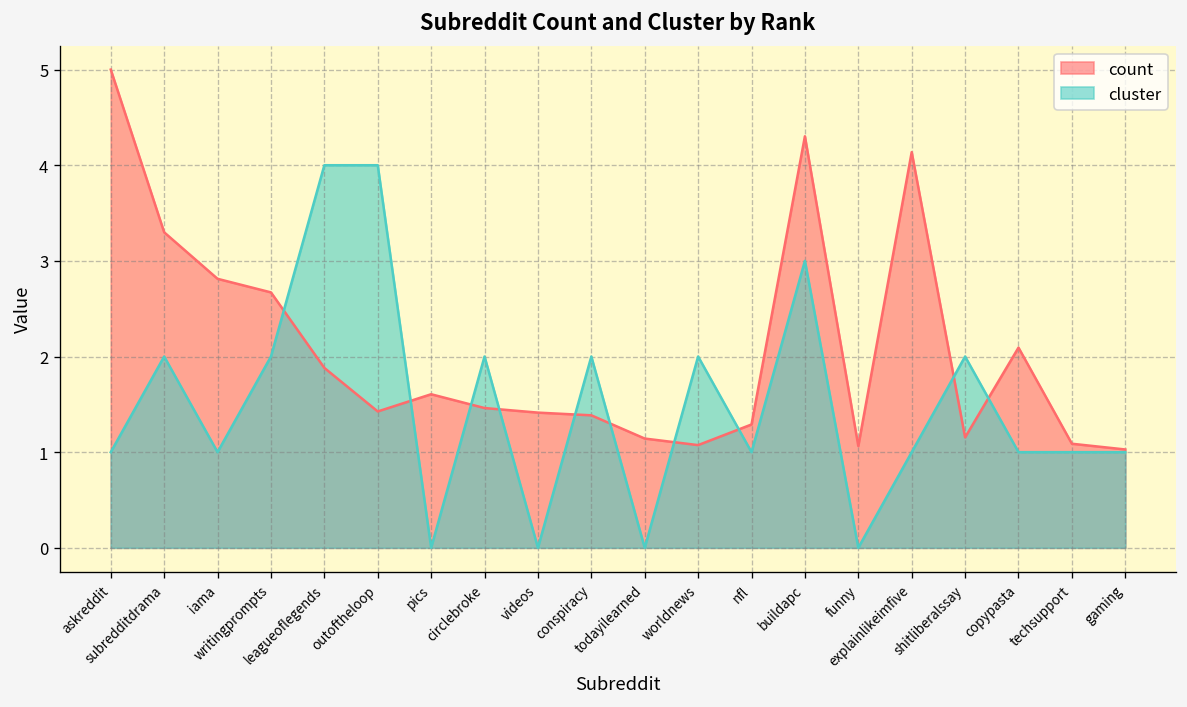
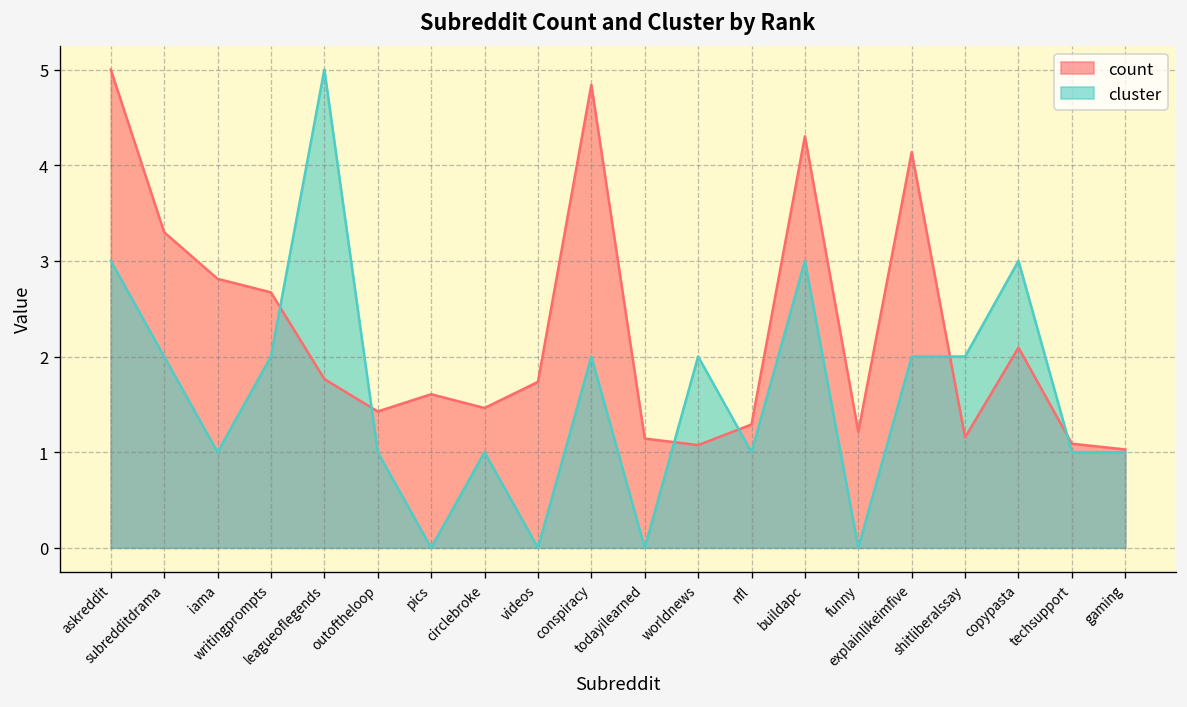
cluster, askreddit: 1 -> 3
count, leagueoflegends: 1.9 -> 1.8
cluster, leagueoflegends: 4 -> 5
cluster, outoftheloop: 4 -> 1
cluster, circlebroke: 2 -> 1
count, videos: 1.4 -> 1.7
count, conspiracy: 1.4 -> 4.8
count, funny: 1.1 -> 1.2
cluster, explainlikeimfive: 1 -> 2
cluster, copypasta: 1 -> 3
